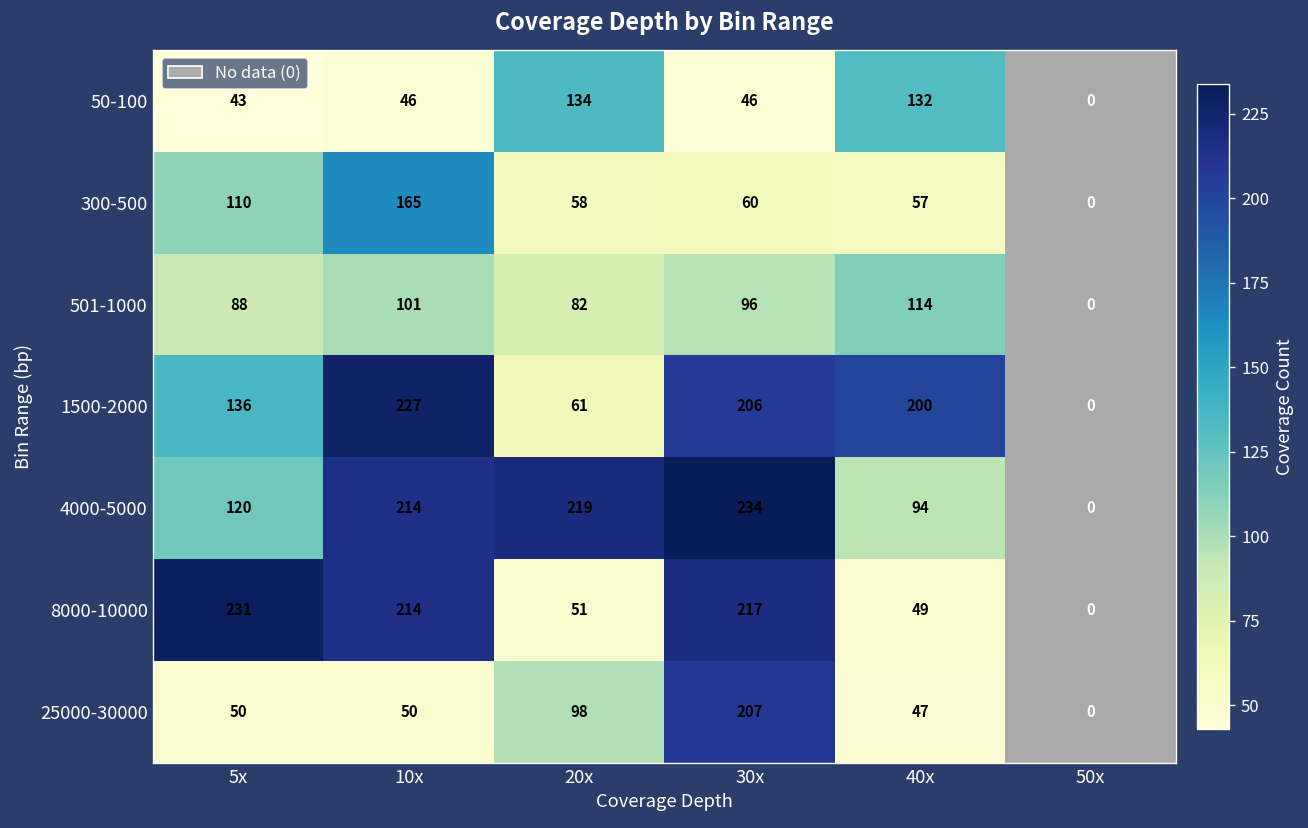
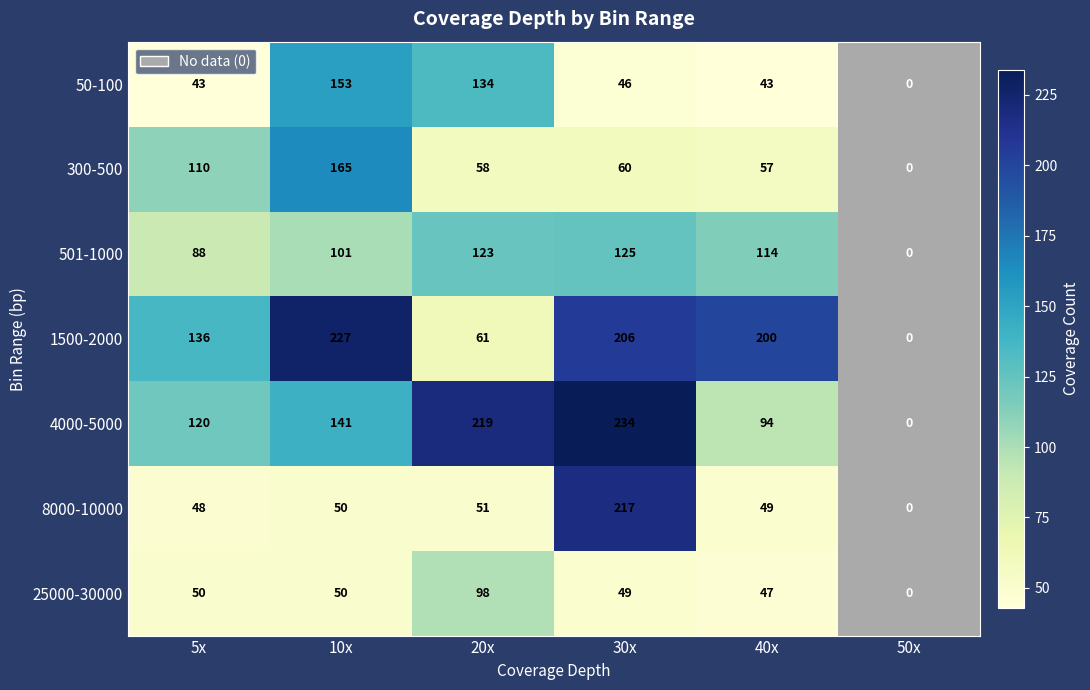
50-100, 10x: 46 -> 153
50-100, 40x: 132 -> 43
501-1000, 20x: 82 -> 123
501-1000, 30x: 96 -> 125
4000-5000, 10x: 214 -> 141
8000-10000, 5x: 231 -> 48
8000-10000, 10x: 214 -> 50
25000-30000, 30x: 207 -> 49
